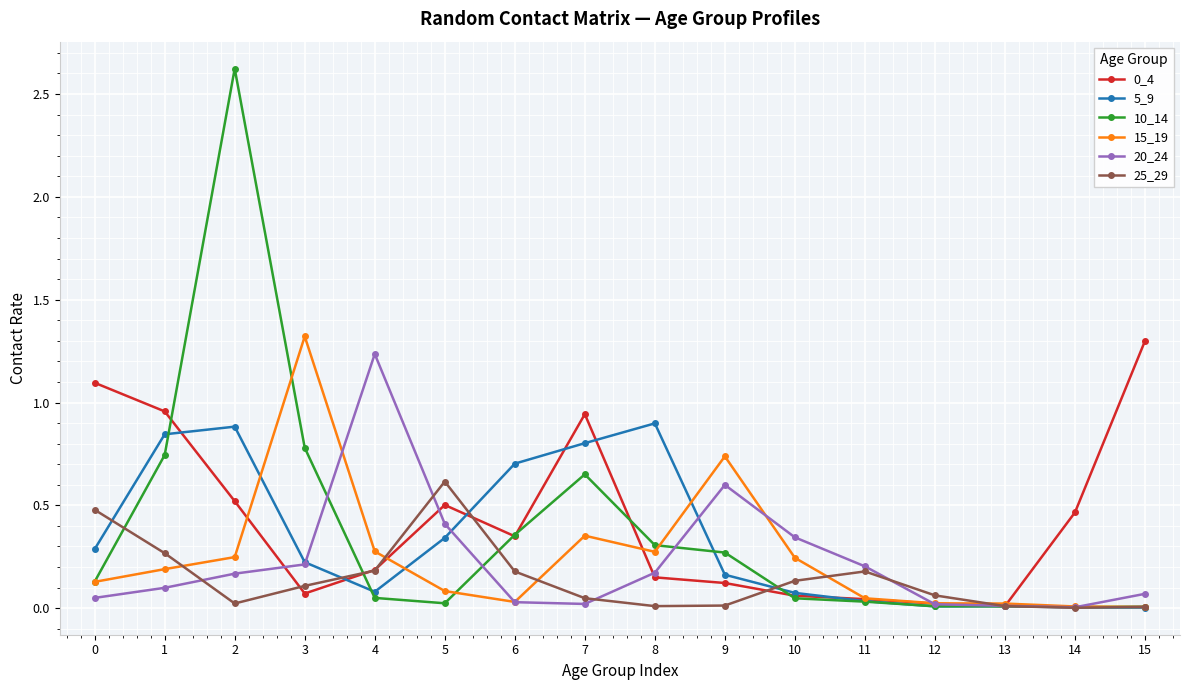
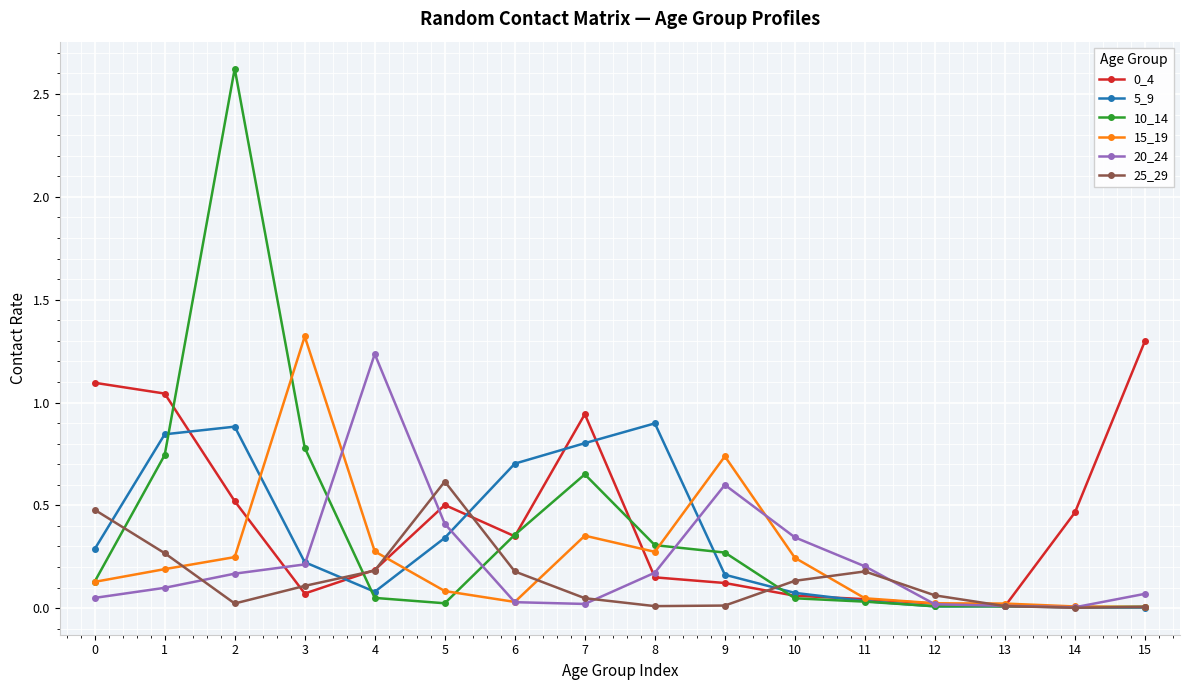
0_4, 1: 0.96 -> 1.04
